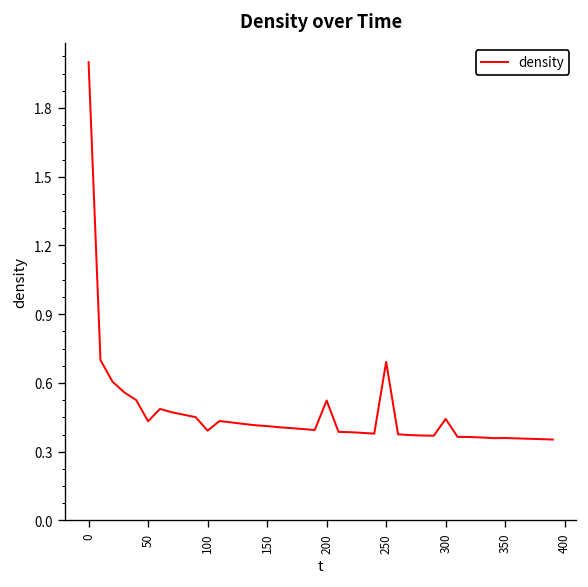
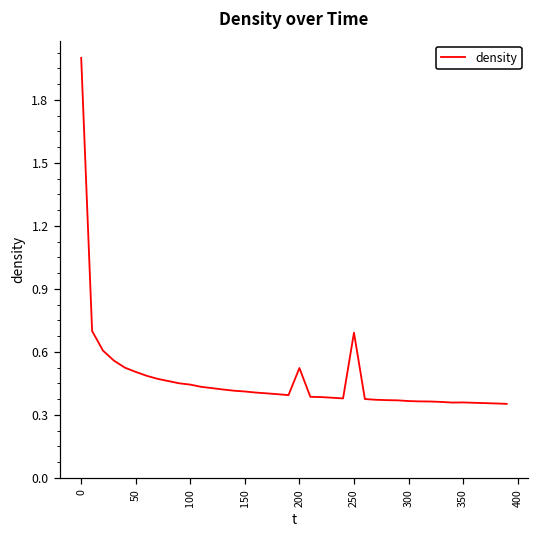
50: 0.43 -> 0.50
100: 0.39 -> 0.44
300: 0.44 -> 0.37
